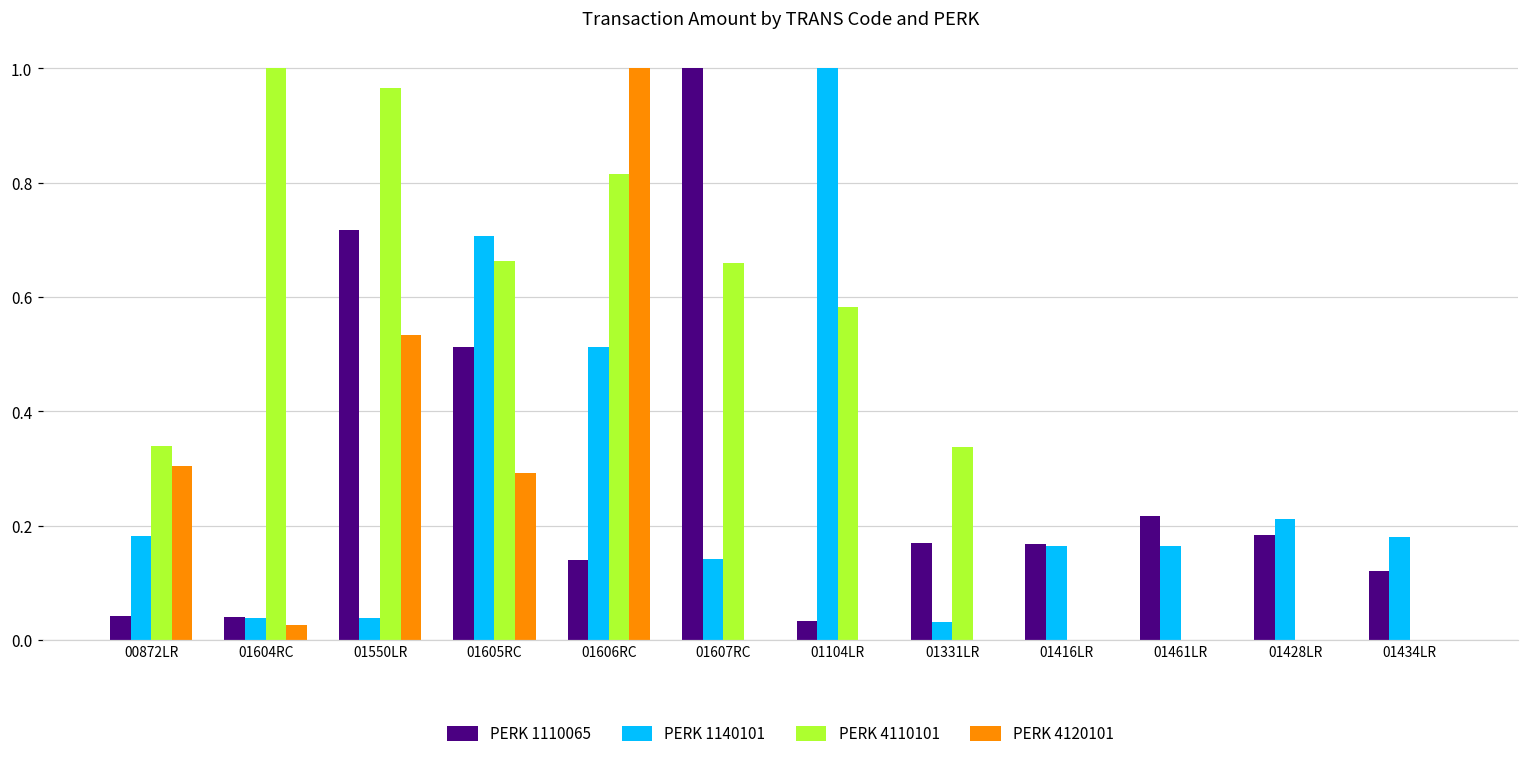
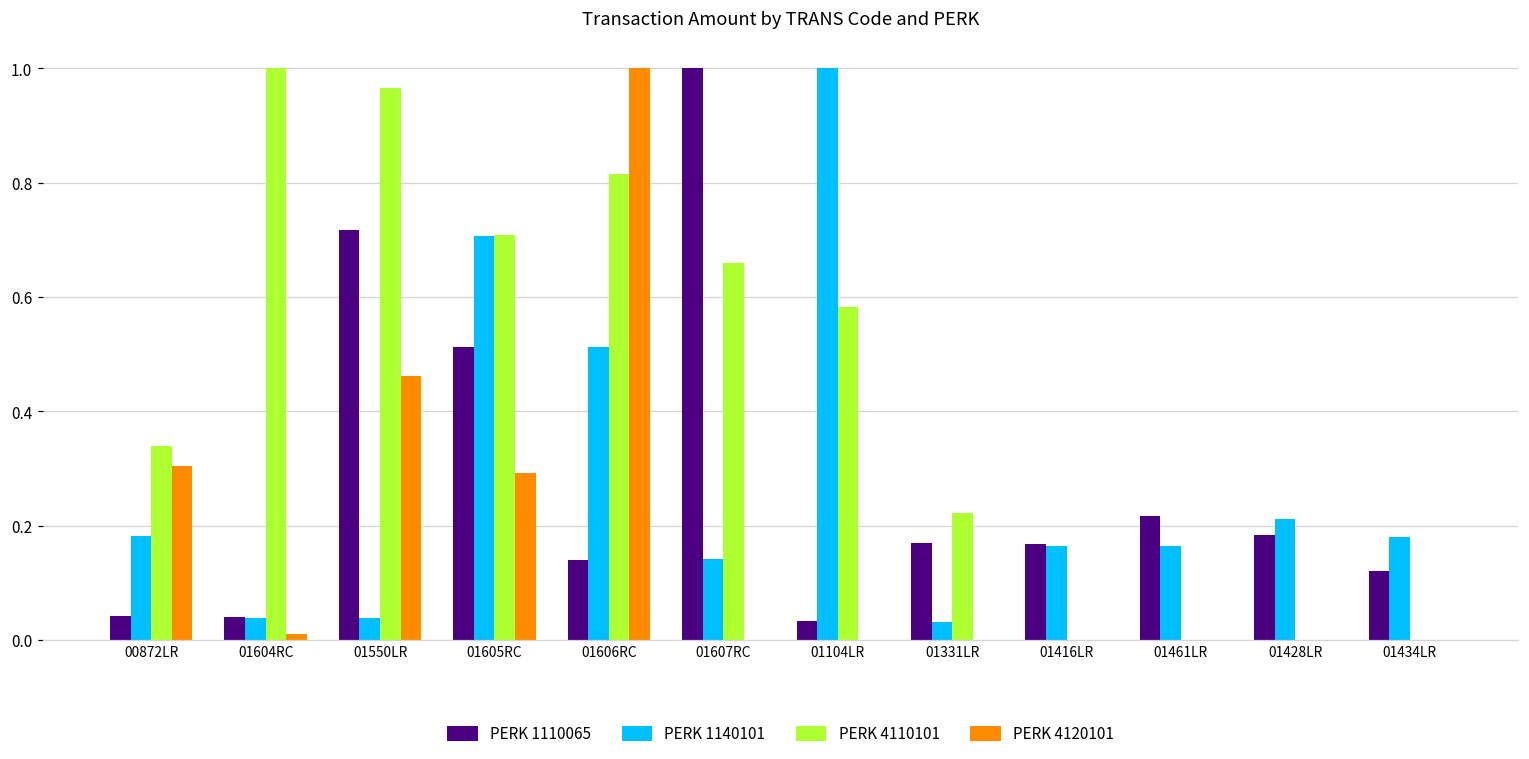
PERK 4120101, 01604RC: 0.03 -> 0.01
PERK 4120101, 01550LR: 0.53 -> 0.46
PERK 4110101, 01605RC: 0.66 -> 0.71
PERK 4110101, 01331LR: 0.34 -> 0.22
